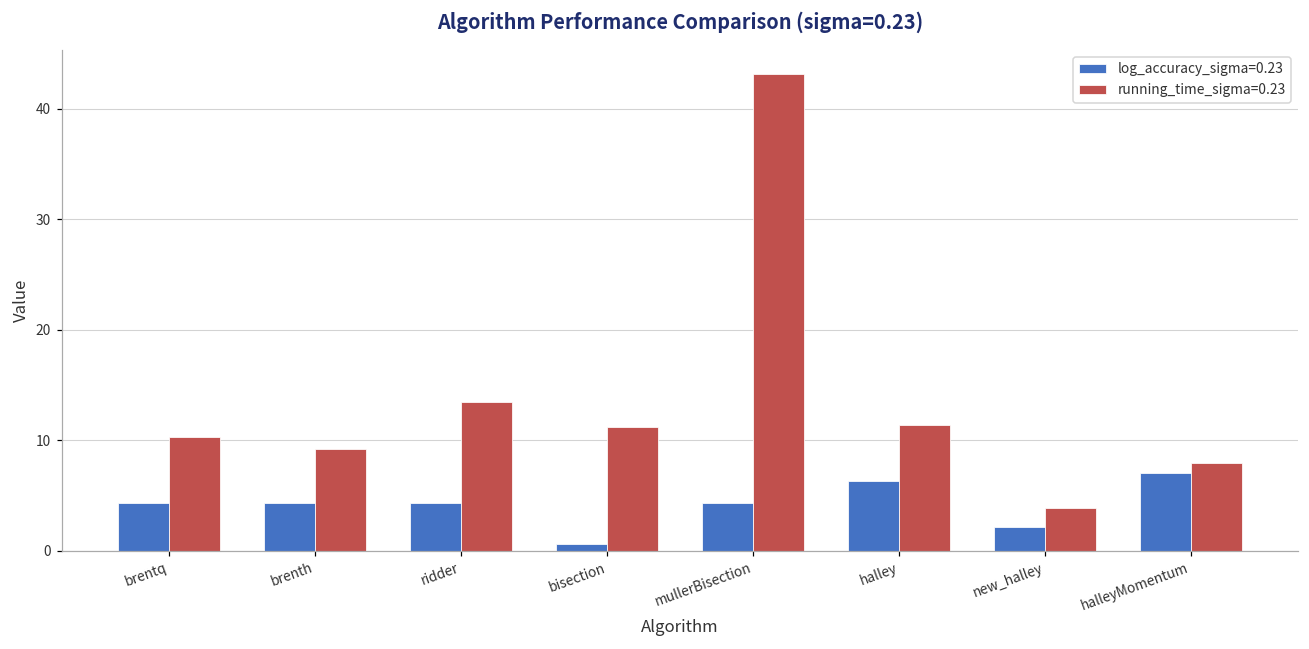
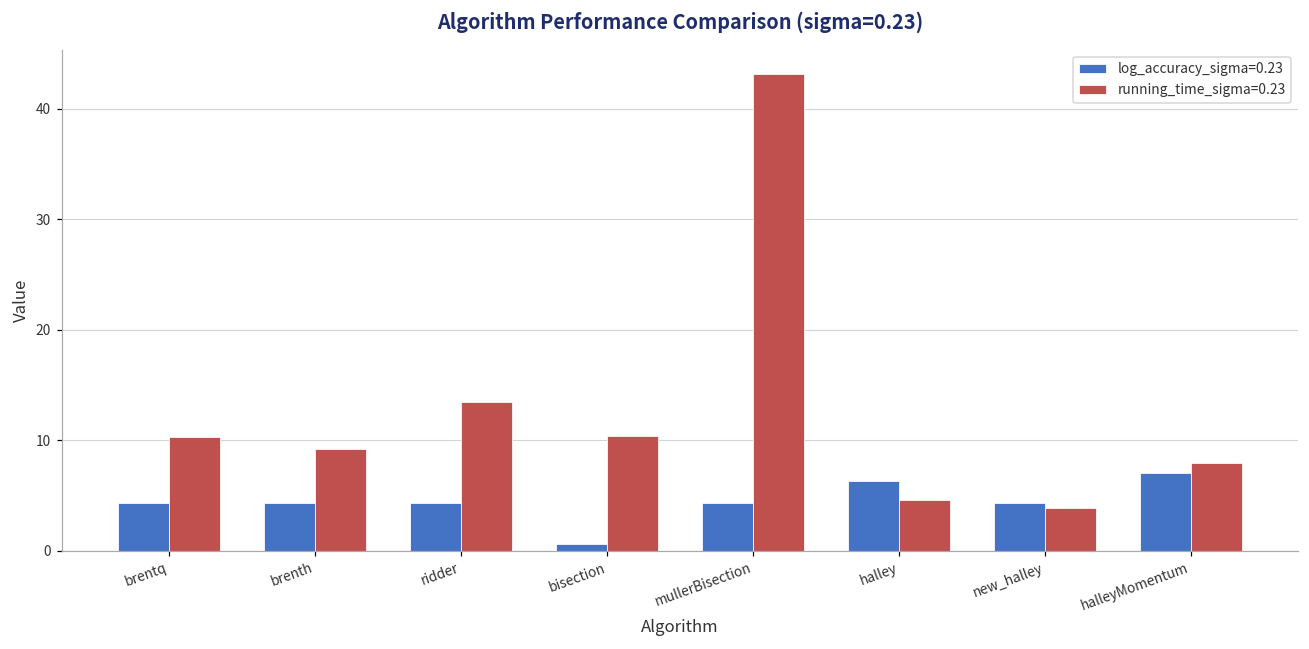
running_time_sigma=0.23, bisection: 11.2 -> 10.4
running_time_sigma=0.23, halley: 11.3 -> 4.5
log_accuracy_sigma=0.23, new_halley: 2.2 -> 4.3
